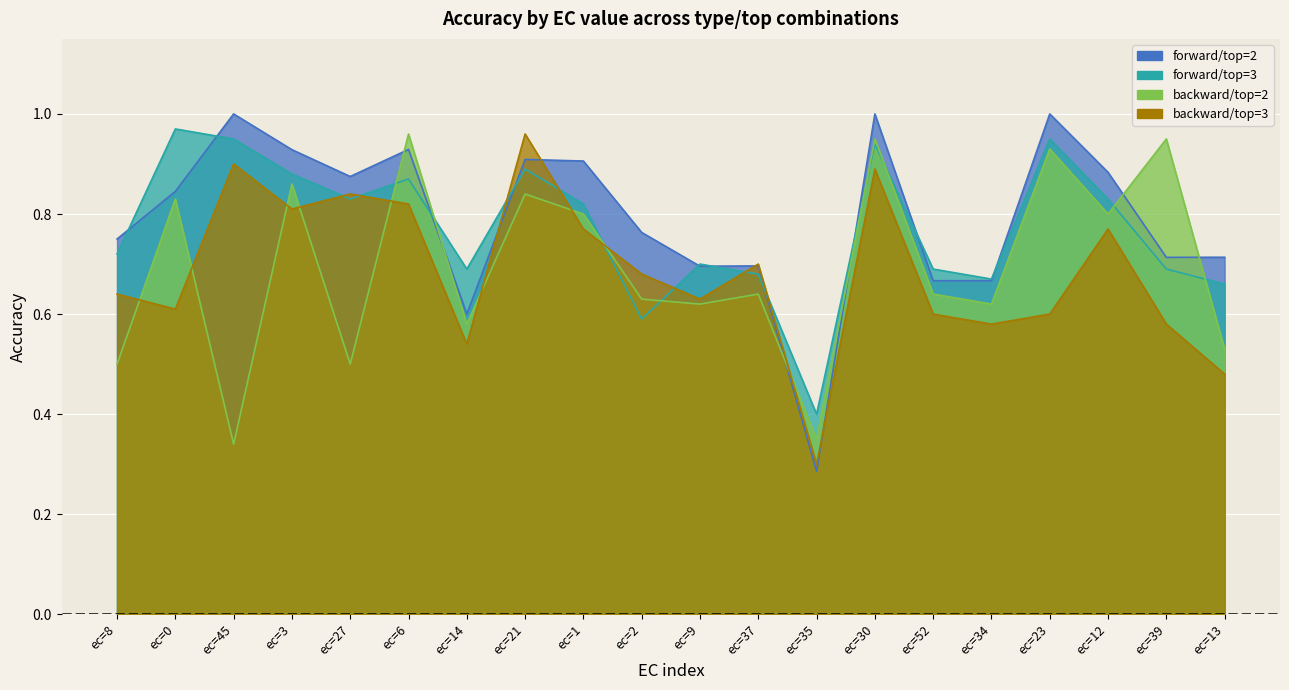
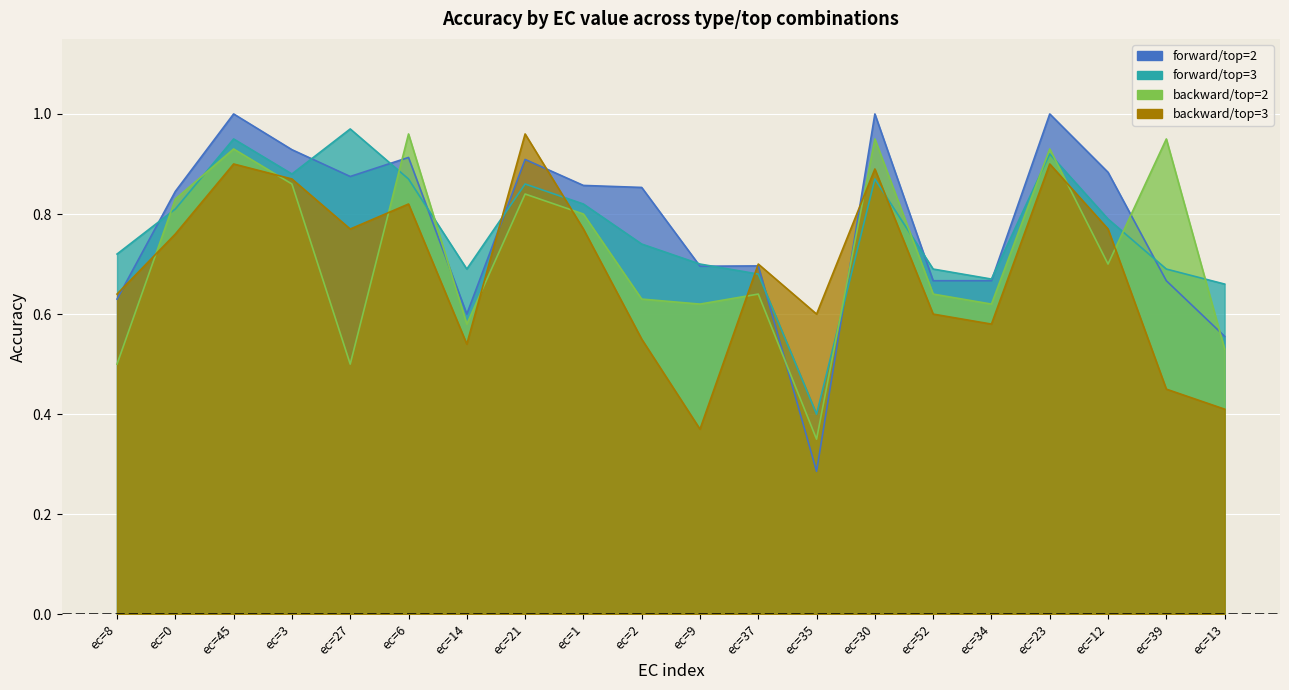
forward/top=2, ec=8: 0.75 -> 0.63
forward/top=3, ec=0: 0.97 -> 0.81
backward/top=3, ec=0: 0.61 -> 0.76
backward/top=2, ec=45: 0.34 -> 0.93
backward/top=3, ec=3: 0.81 -> 0.87
forward/top=3, ec=27: 0.83 -> 0.97
backward/top=3, ec=27: 0.84 -> 0.77
forward/top=2, ec=6: 0.93 -> 0.91
forward/top=3, ec=21: 0.89 -> 0.86
forward/top=2, ec=1: 0.91 -> 0.86
forward/top=2, ec=2: 0.76 -> 0.85
forward/top=3, ec=2: 0.59 -> 0.74
backward/top=3, ec=2: 0.68 -> 0.55
backward/top=3, ec=9: 0.63 -> 0.37
backward/top=3, ec=35: 0.3 -> 0.6
forward/top=3, ec=30: 0.94 -> 0.87
forward/top=3, ec=23: 0.95 -> 0.92
backward/top=3, ec=23: 0.6 -> 0.9
forward/top=3, ec=12: 0.83 -> 0.79
backward/top=2, ec=12: 0.8 -> 0.7
forward/top=2, ec=39: 0.71 -> 0.67
backward/top=3, ec=39: 0.58 -> 0.45
forward/top=2, ec=13: 0.71 -> 0.56
backward/top=3, ec=13: 0.48 -> 0.41
